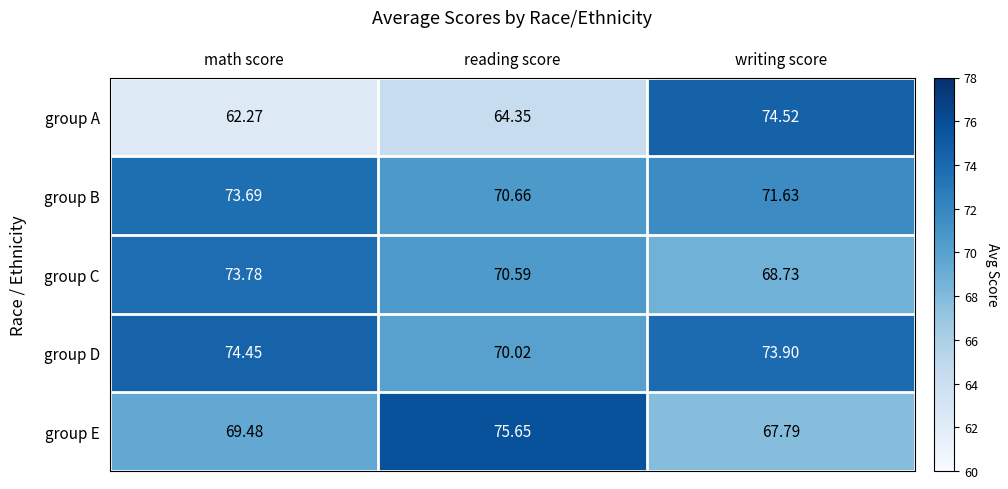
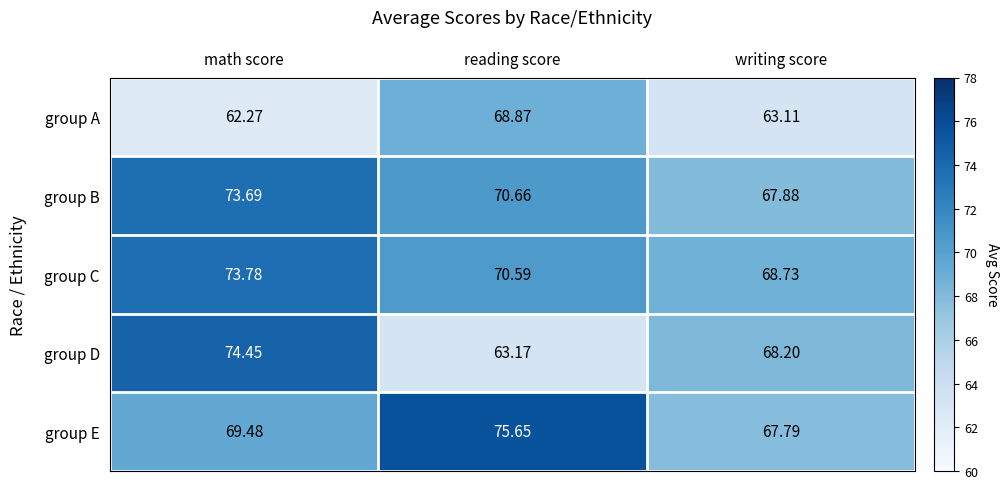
group A, reading score: 64.35 -> 68.87
group A, writing score: 74.52 -> 63.11
group B, writing score: 71.63 -> 67.88
group D, reading score: 70.02 -> 63.17
group D, writing score: 73.90 -> 68.20
